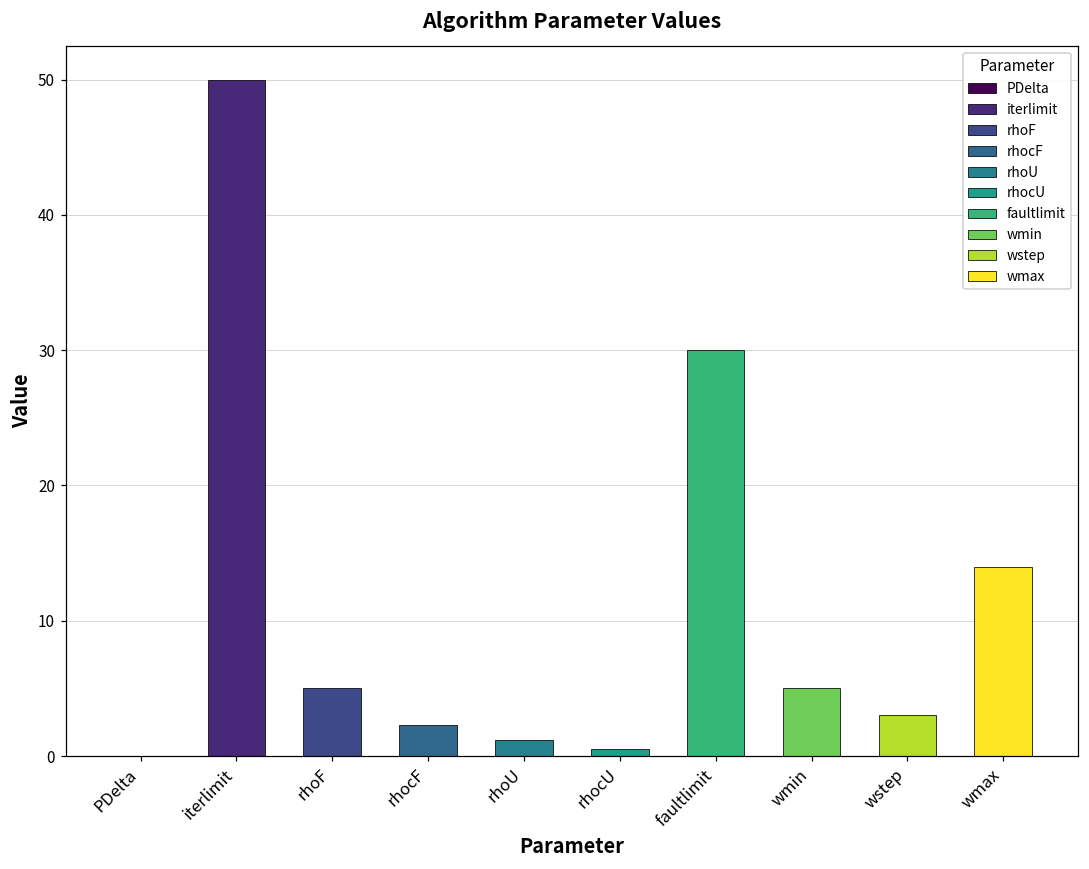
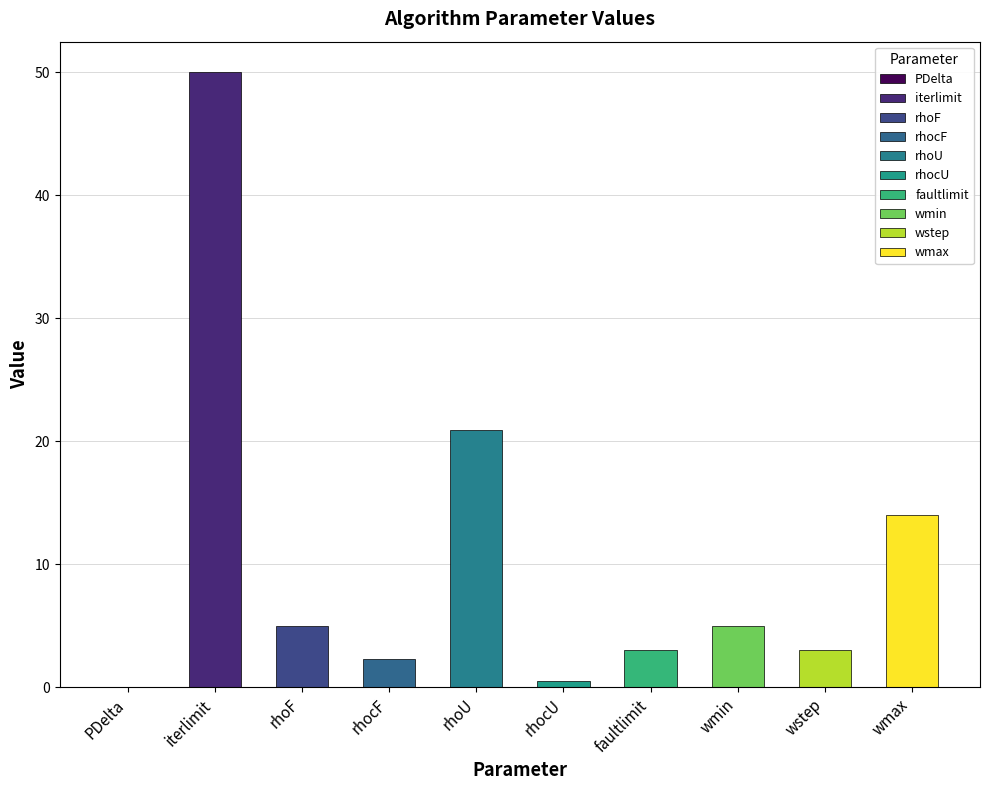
rhoU: 1.2 -> 20.9
faultlimit: 30 -> 3
